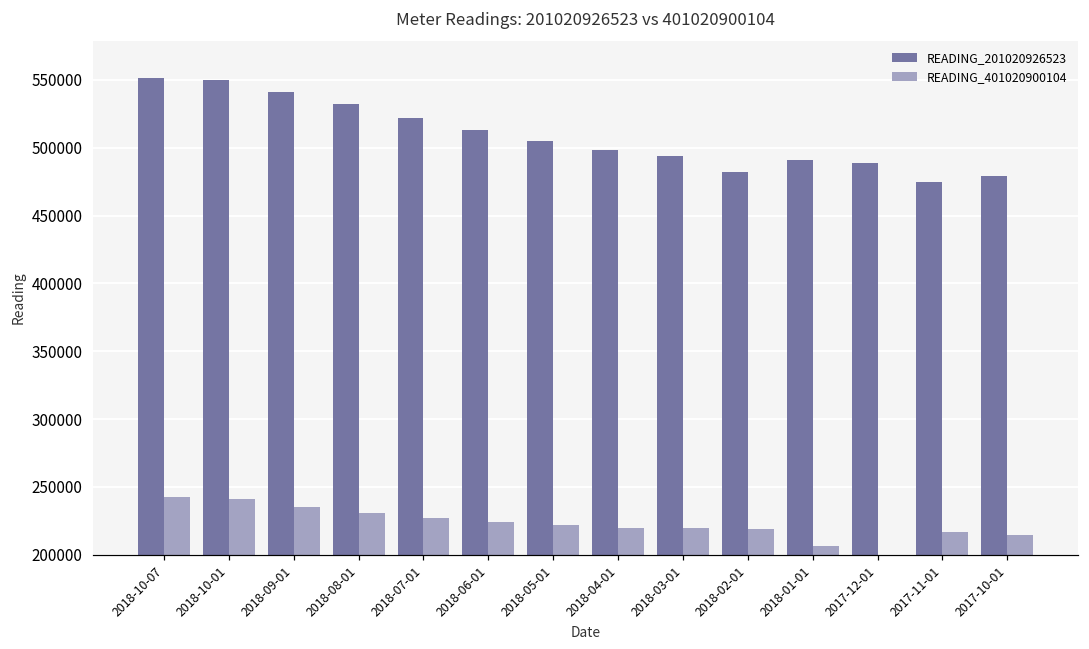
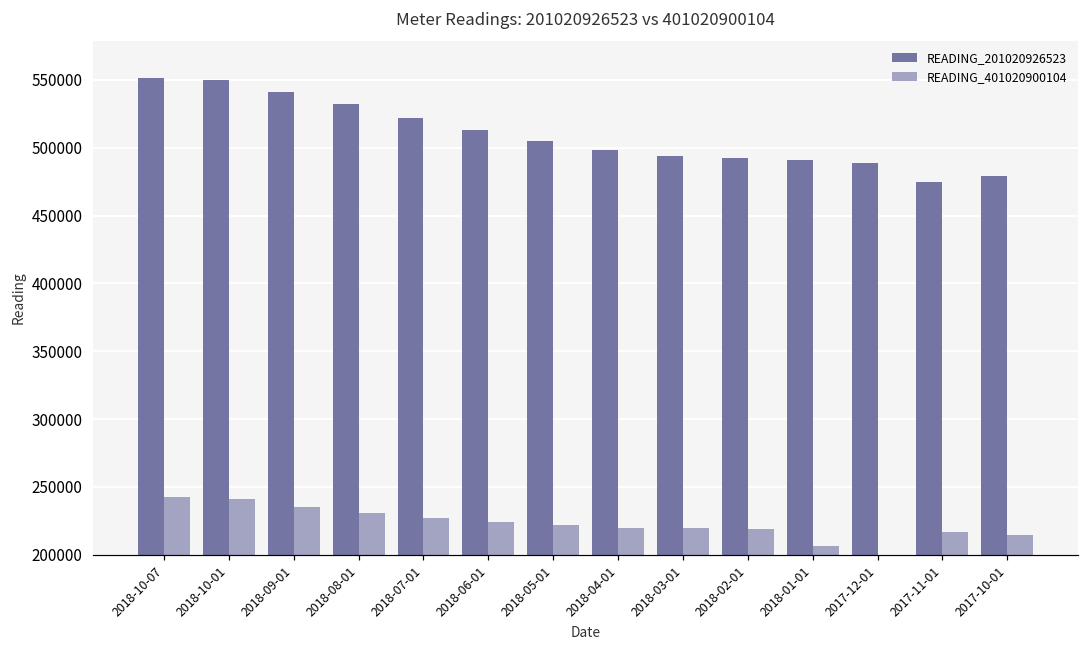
READING_201020926523, 2018-02-01: 482000 -> 492000
